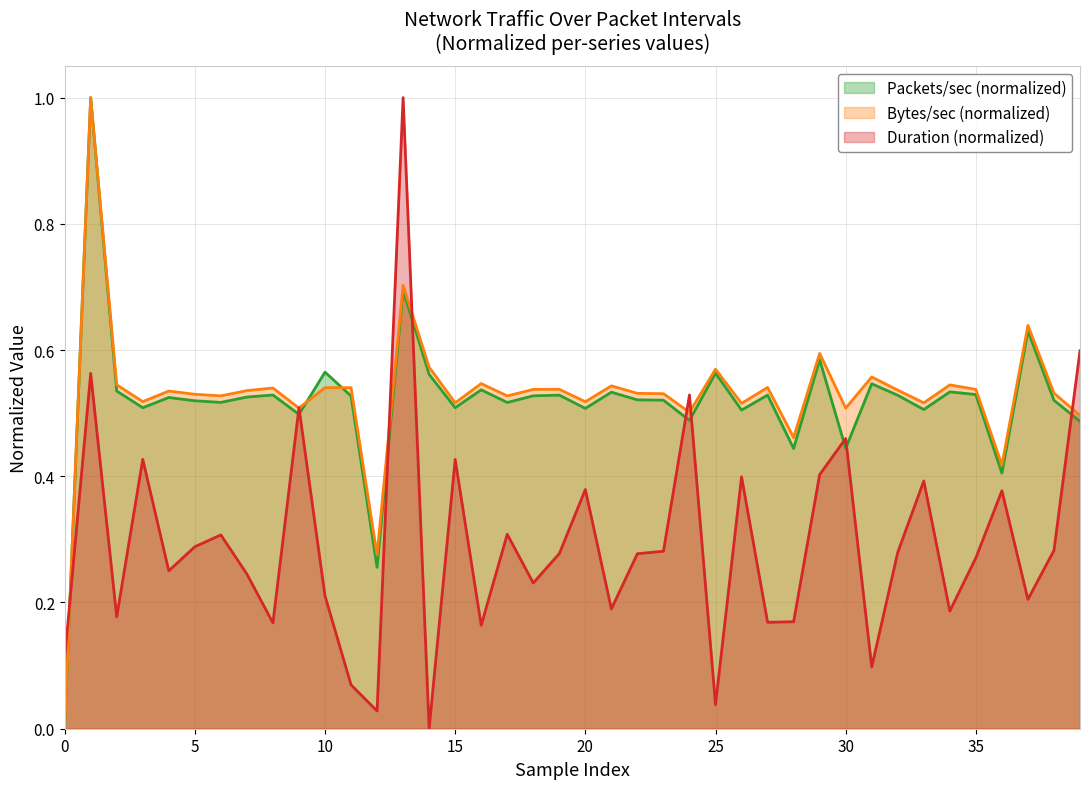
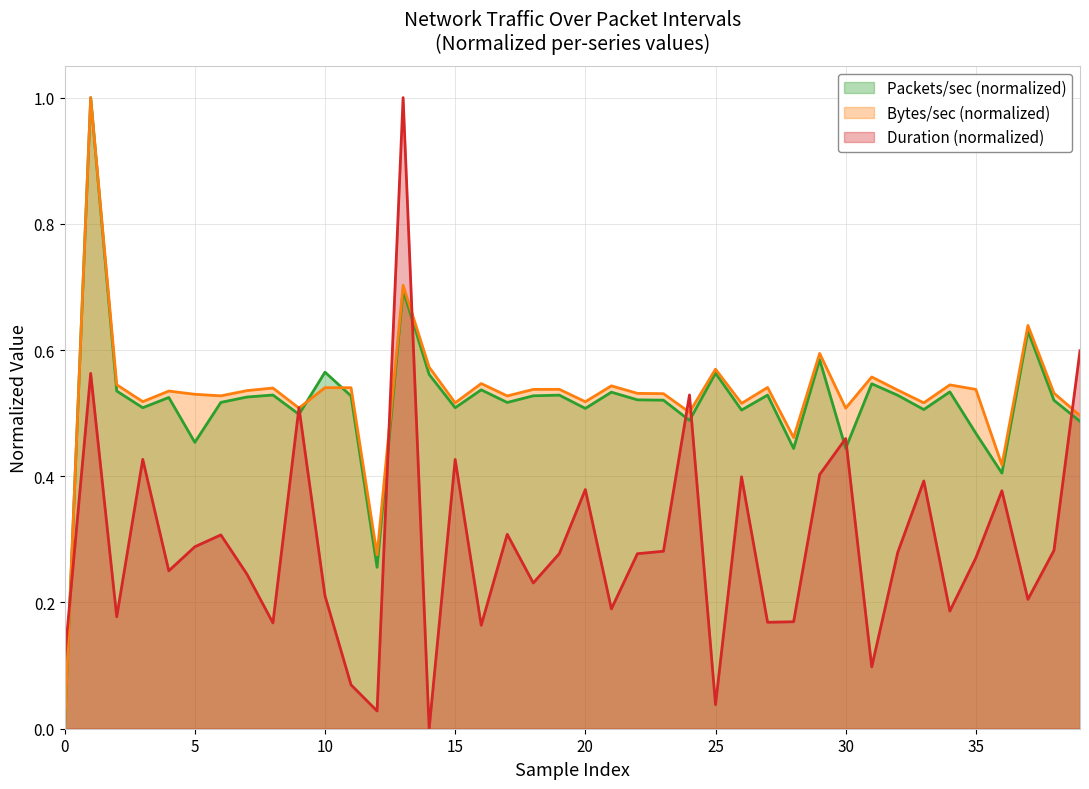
Packets/sec (normalized), 5: 0.52 -> 0.45
Packets/sec (normalized), 35: 0.53 -> 0.47
